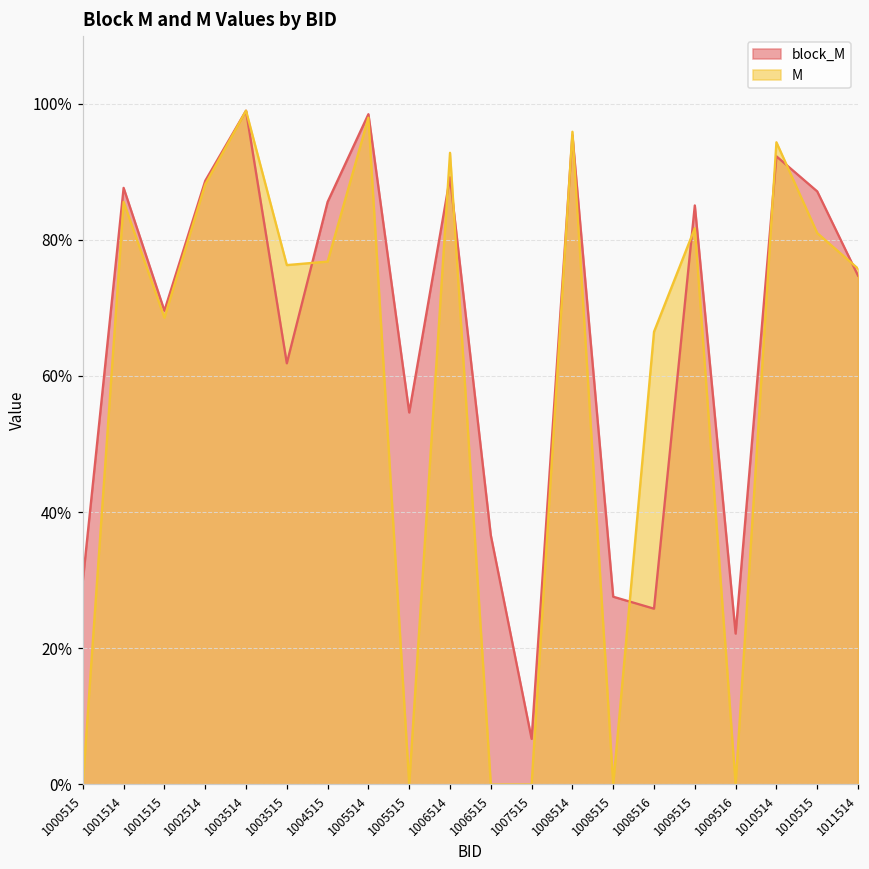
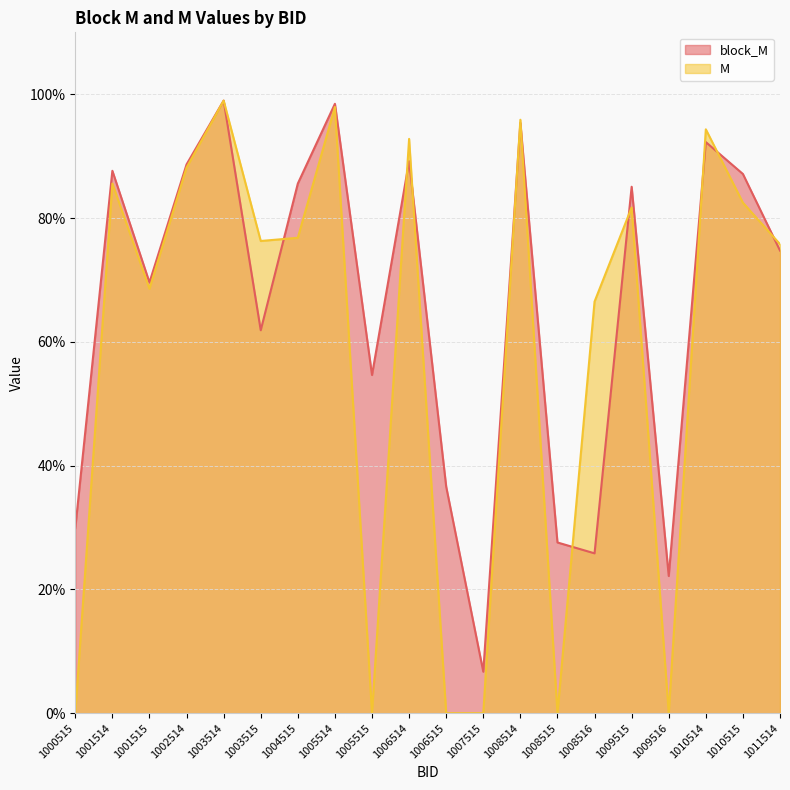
M, 1010515: 81% -> 82%
